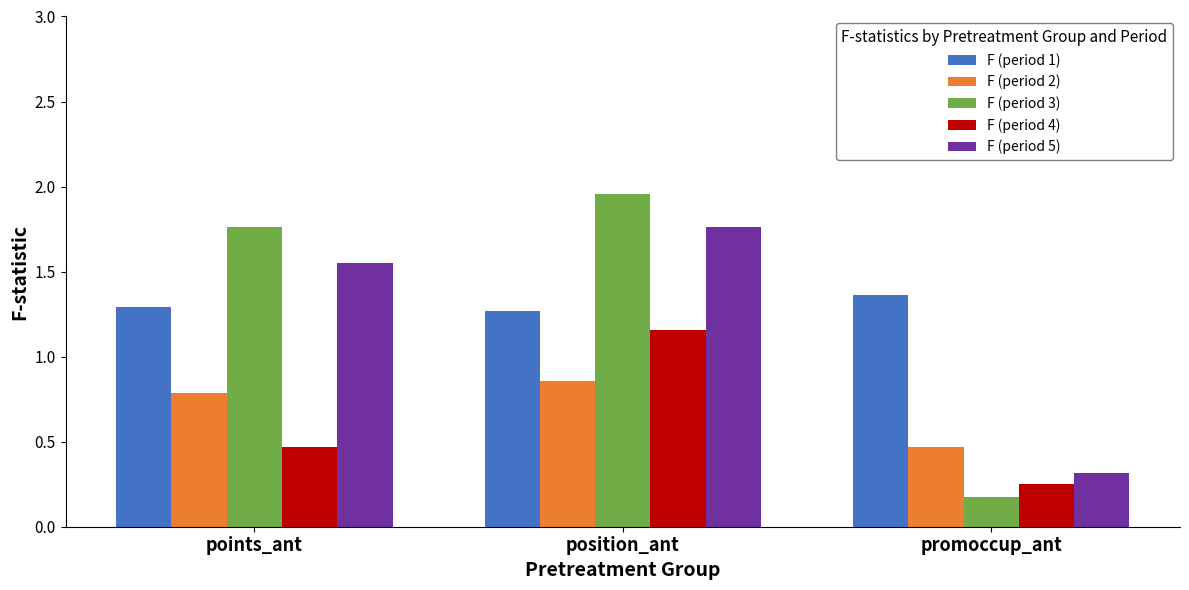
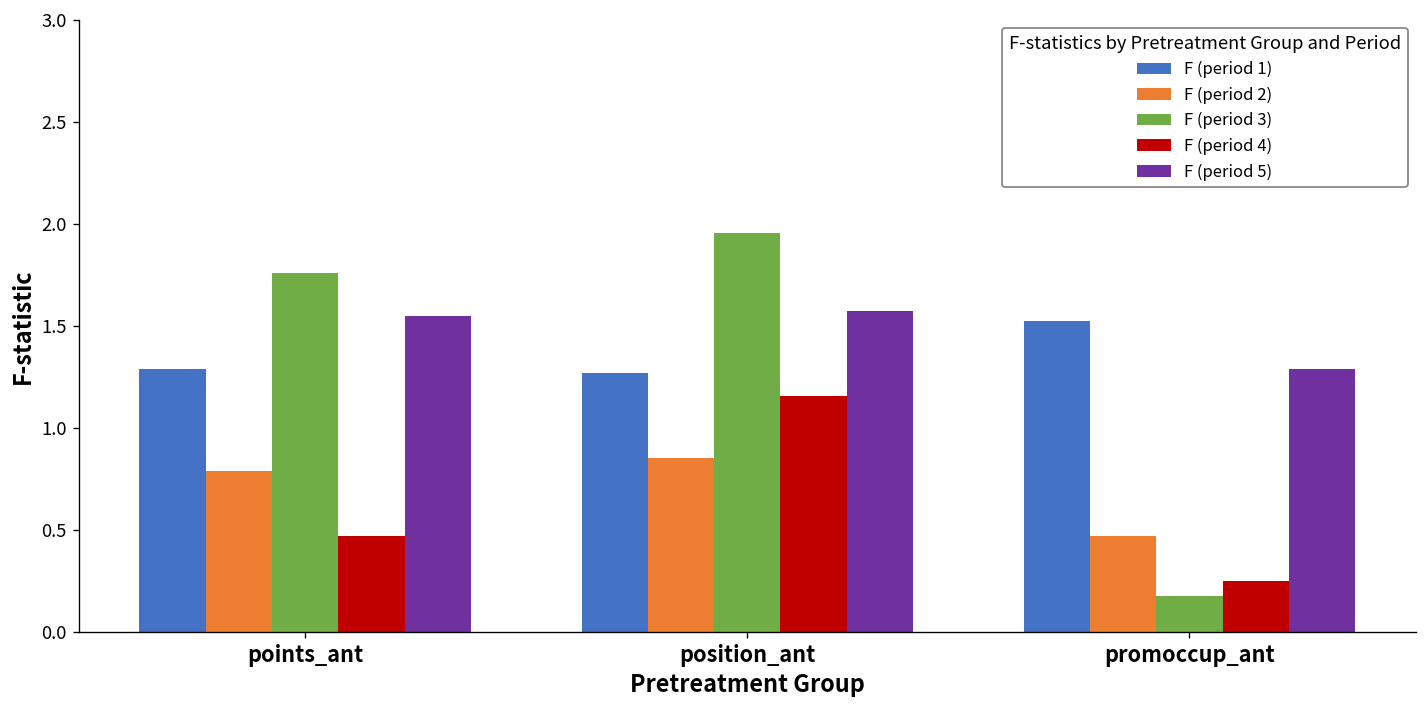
F (period 5), position_ant: 1.76 -> 1.58
F (period 1), promoccup_ant: 1.36 -> 1.52
F (period 5), promoccup_ant: 0.31 -> 1.29
